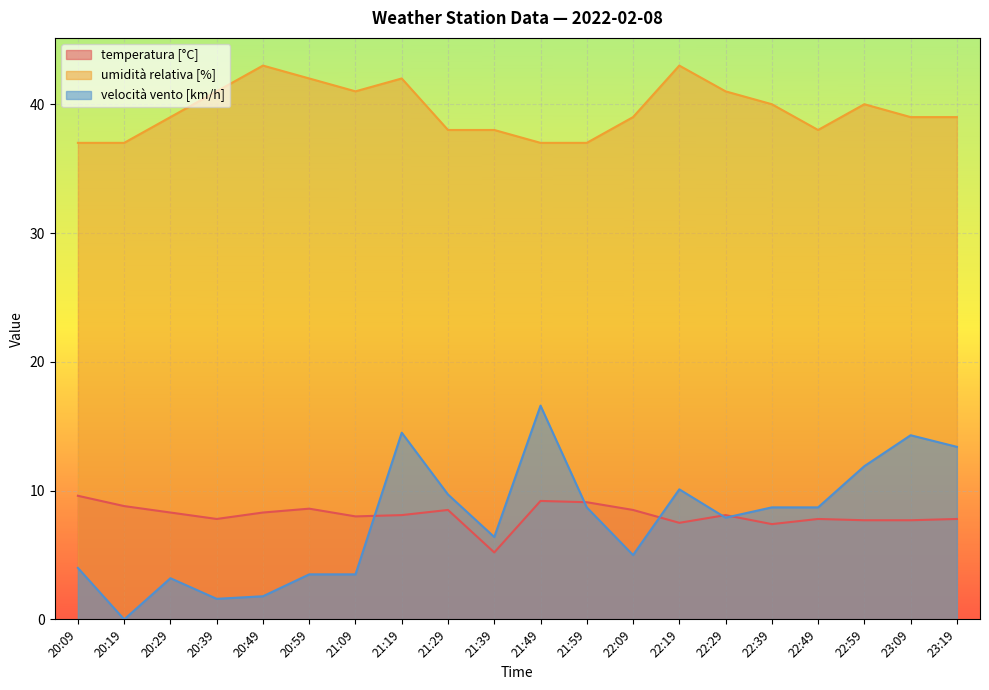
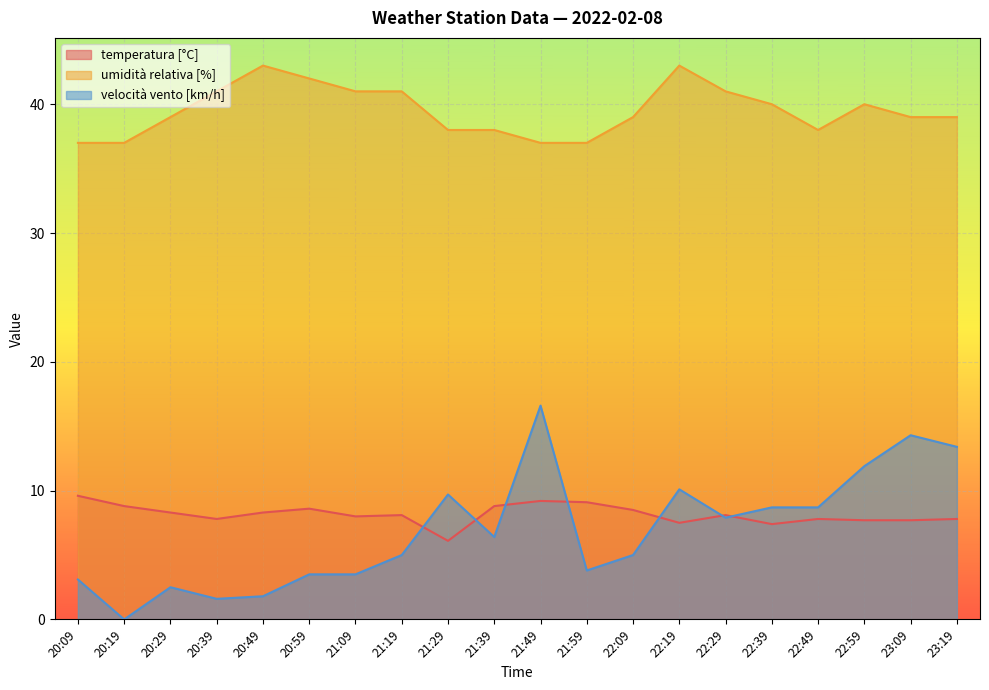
velocità vento [km/h], 20:09: 4.0 -> 3.1
velocità vento [km/h], 20:29: 3.2 -> 2.5
umidità relativa [%], 21:19: 42 -> 41
velocità vento [km/h], 21:19: 14.5 -> 5.0
temperatura [°C], 21:29: 8.5 -> 6.1
temperatura [°C], 21:39: 5.2 -> 8.8
velocità vento [km/h], 21:59: 8.7 -> 3.8
